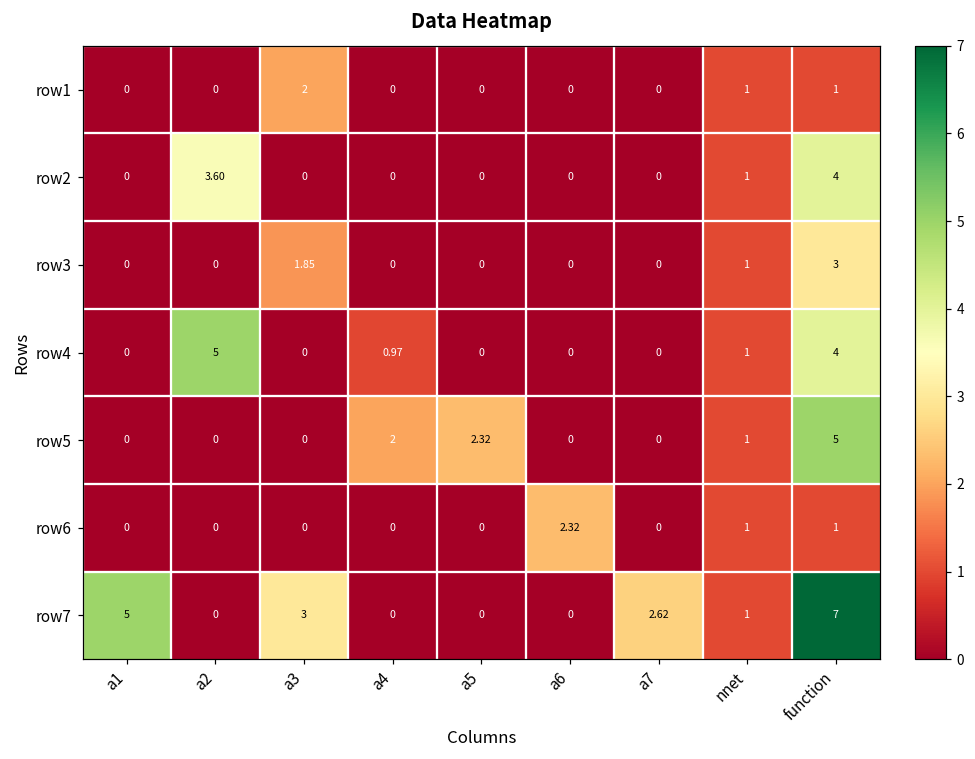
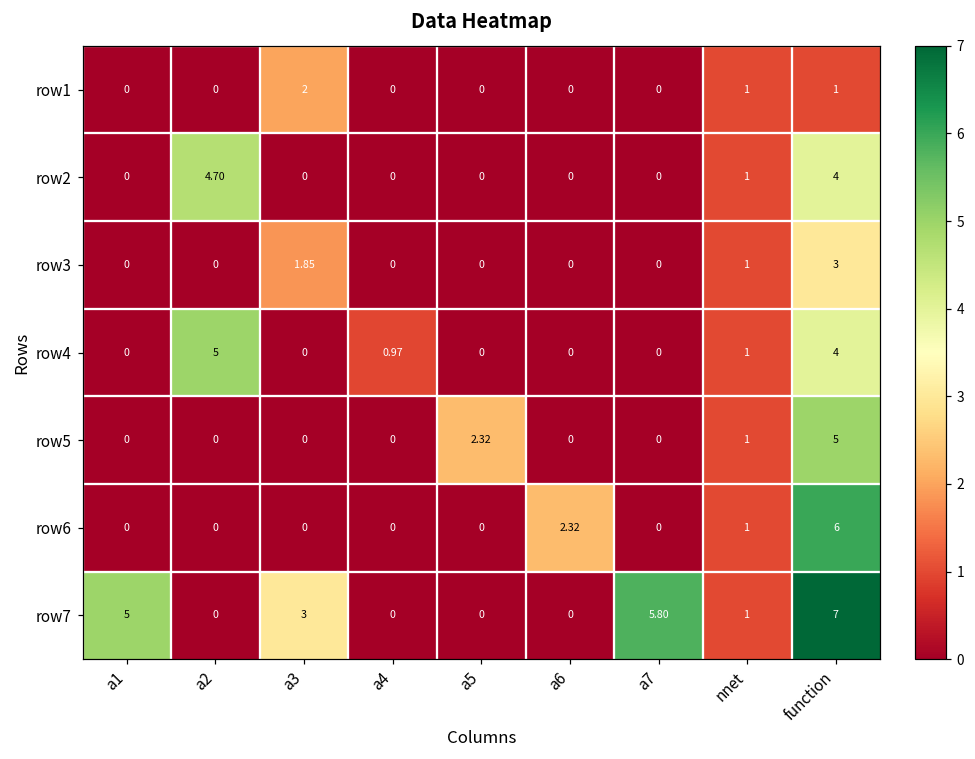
row2, a2: 3.60 -> 4.70
row5, a4: 2 -> 0
row6, function: 1 -> 6
row7, a7: 2.62 -> 5.80
